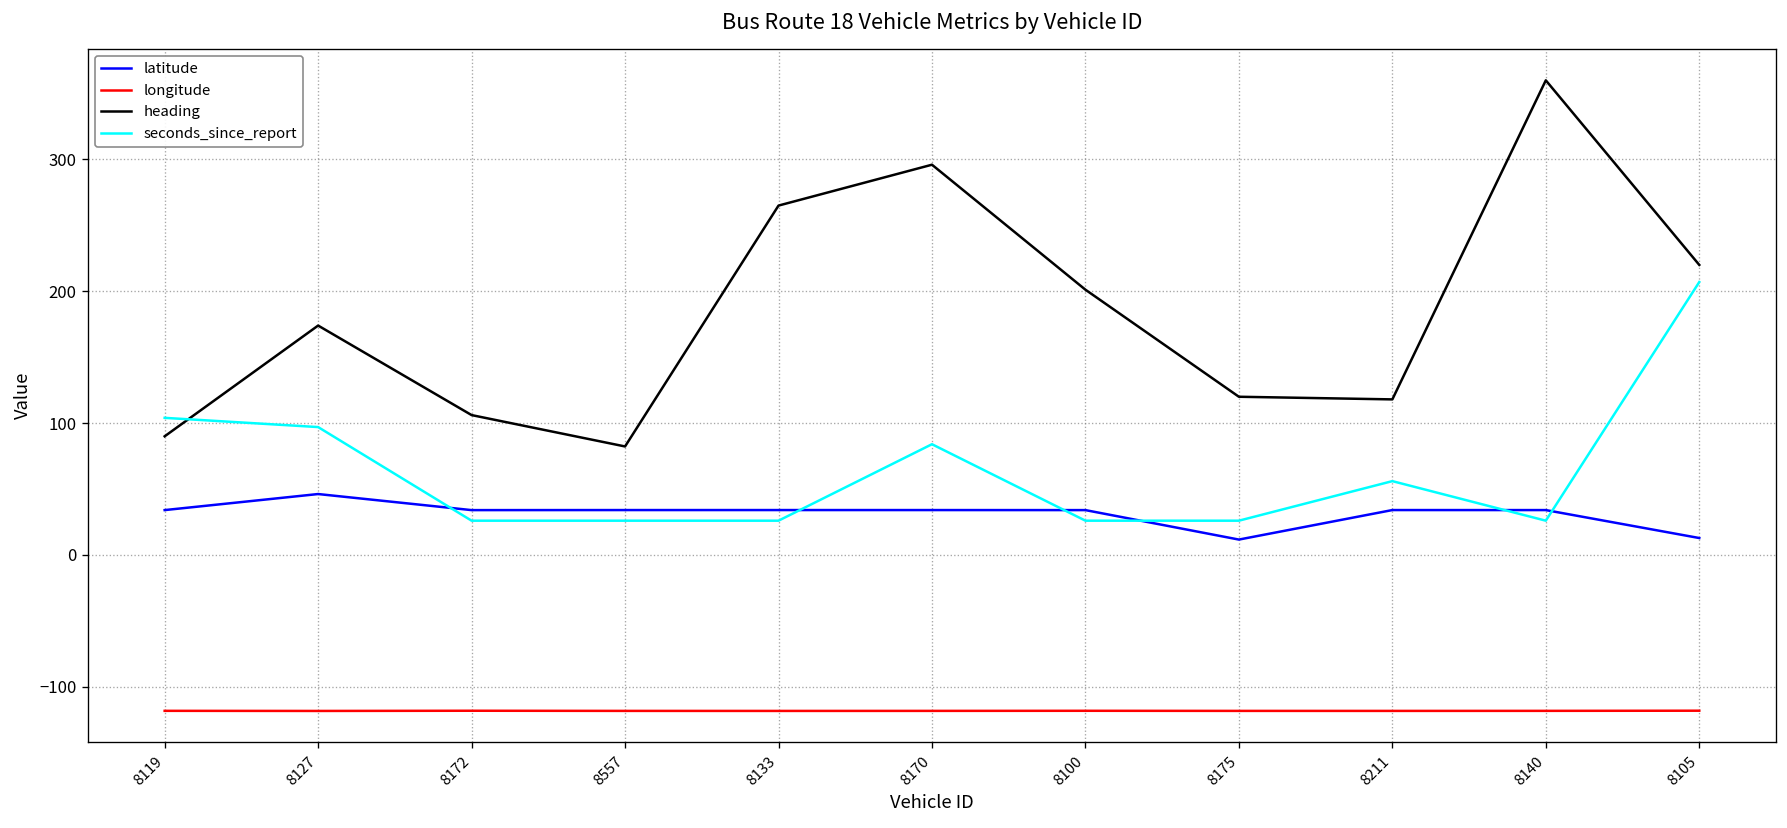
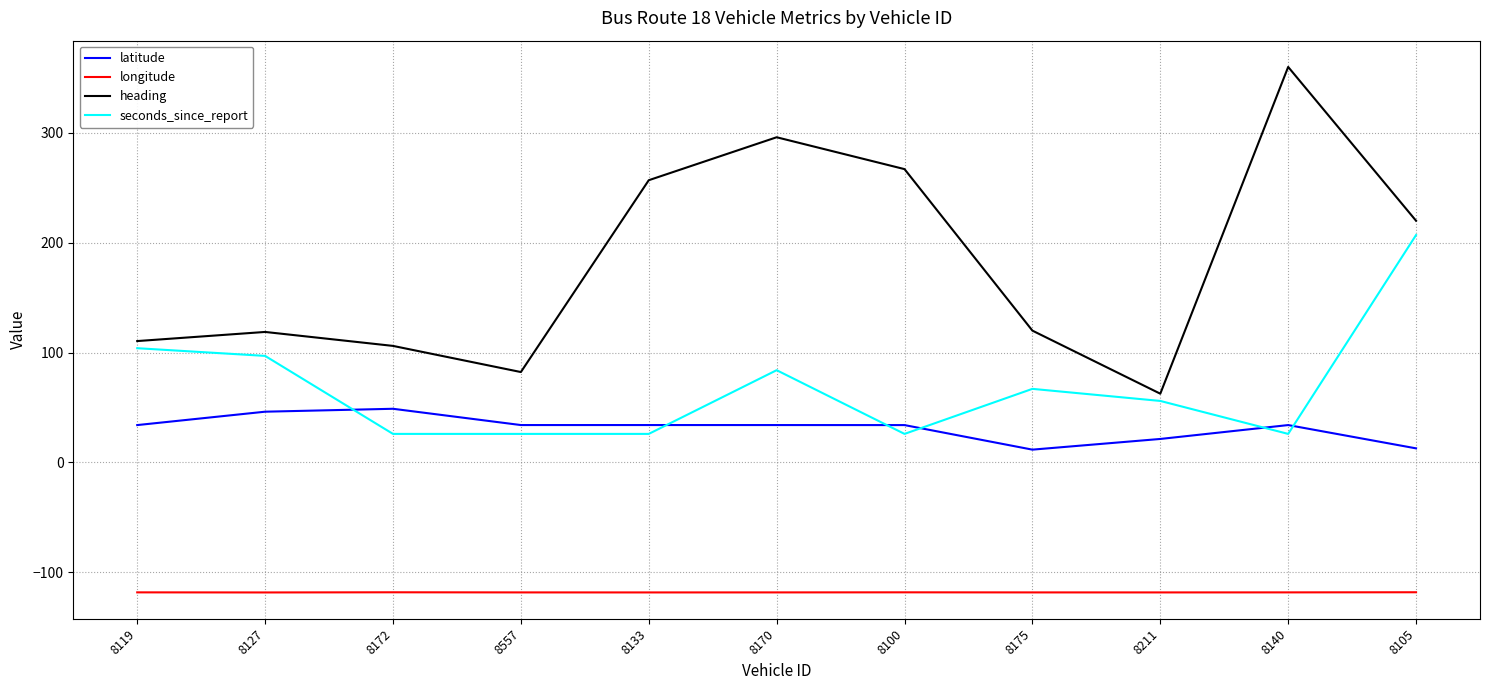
heading, 8119: 90 -> 111
heading, 8127: 174 -> 119
latitude, 8172: 34 -> 49
heading, 8133: 265 -> 257
heading, 8100: 201 -> 267
seconds_since_report, 8175: 26 -> 67
latitude, 8211: 34 -> 21
heading, 8211: 118 -> 63
